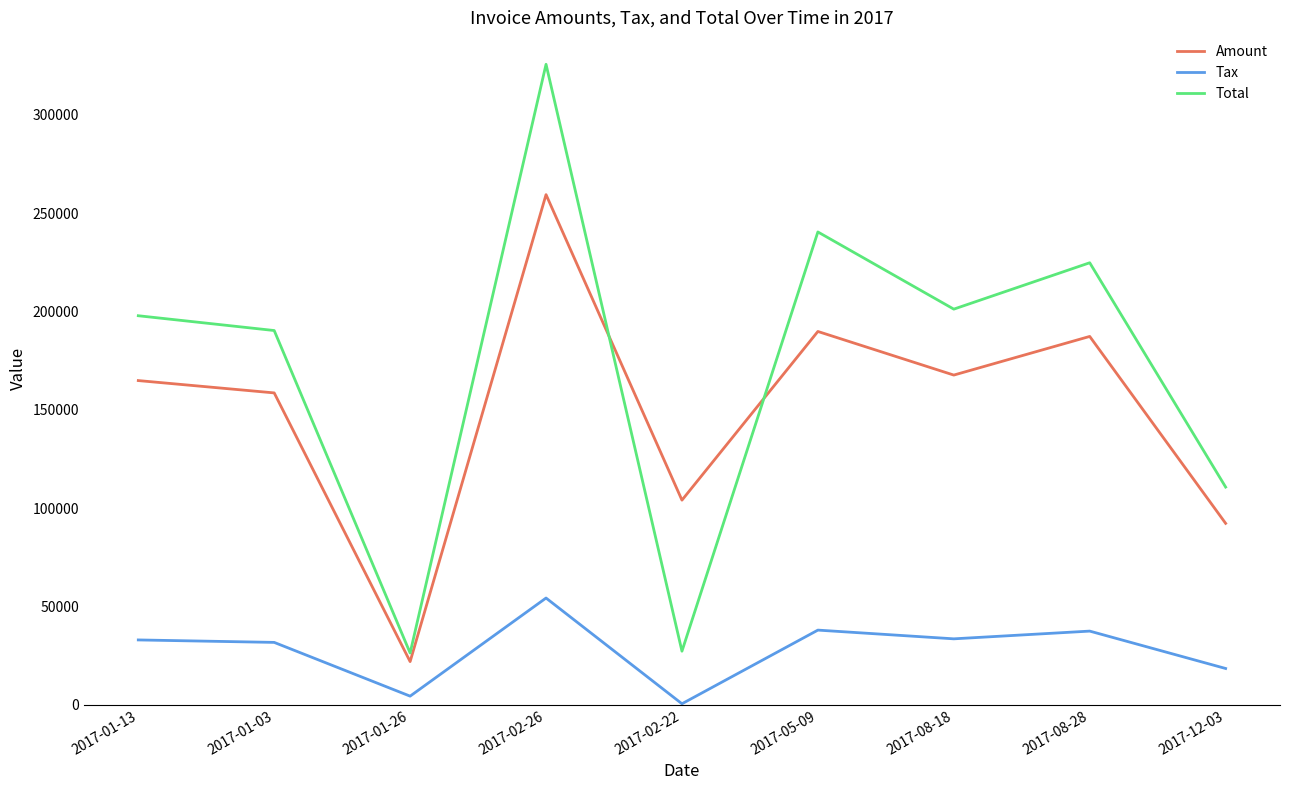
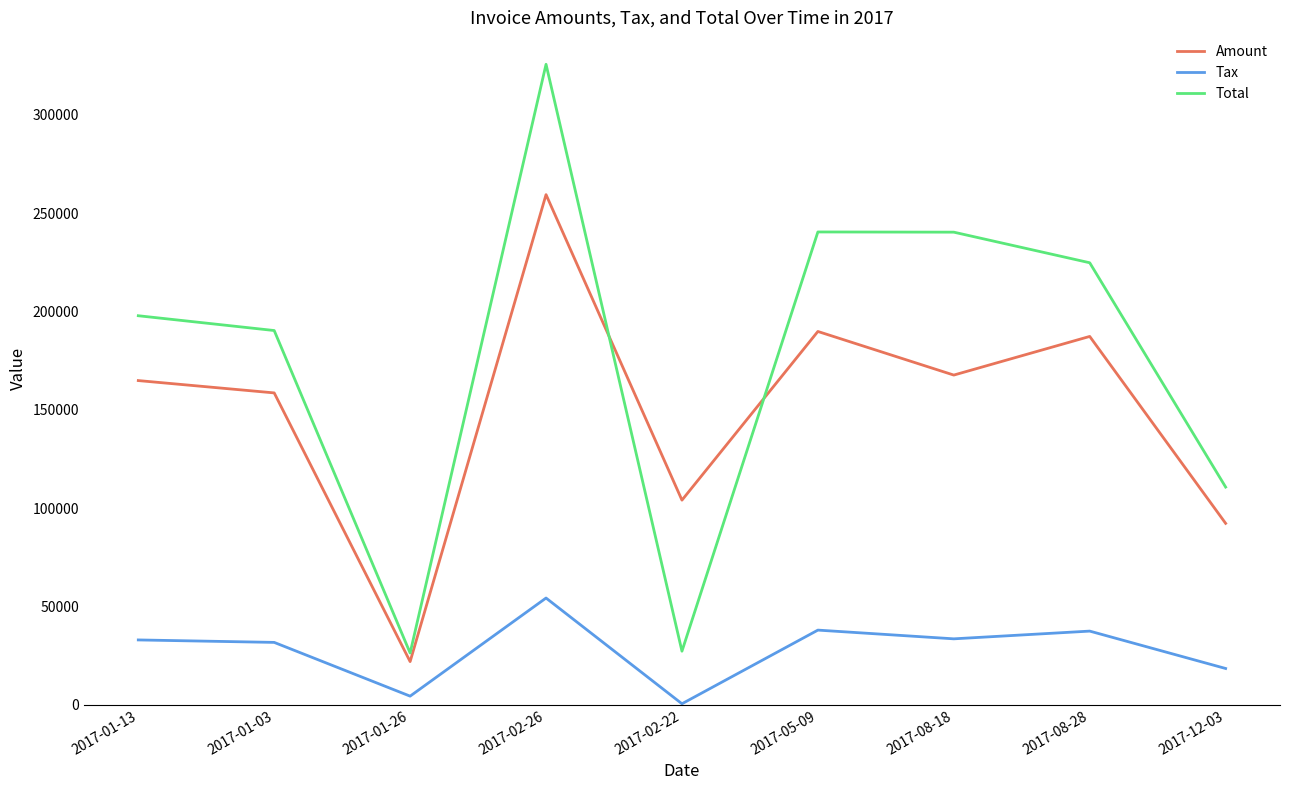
Total, 2017-08-18: 201000 -> 240000
